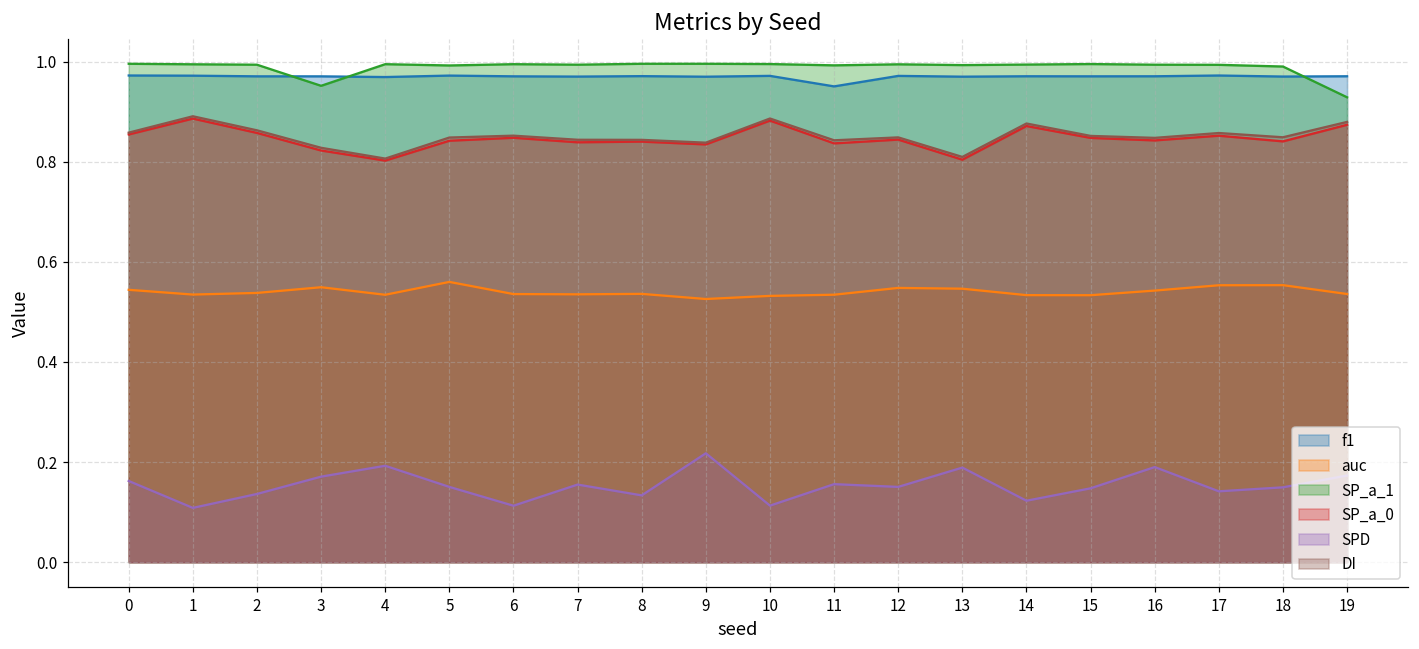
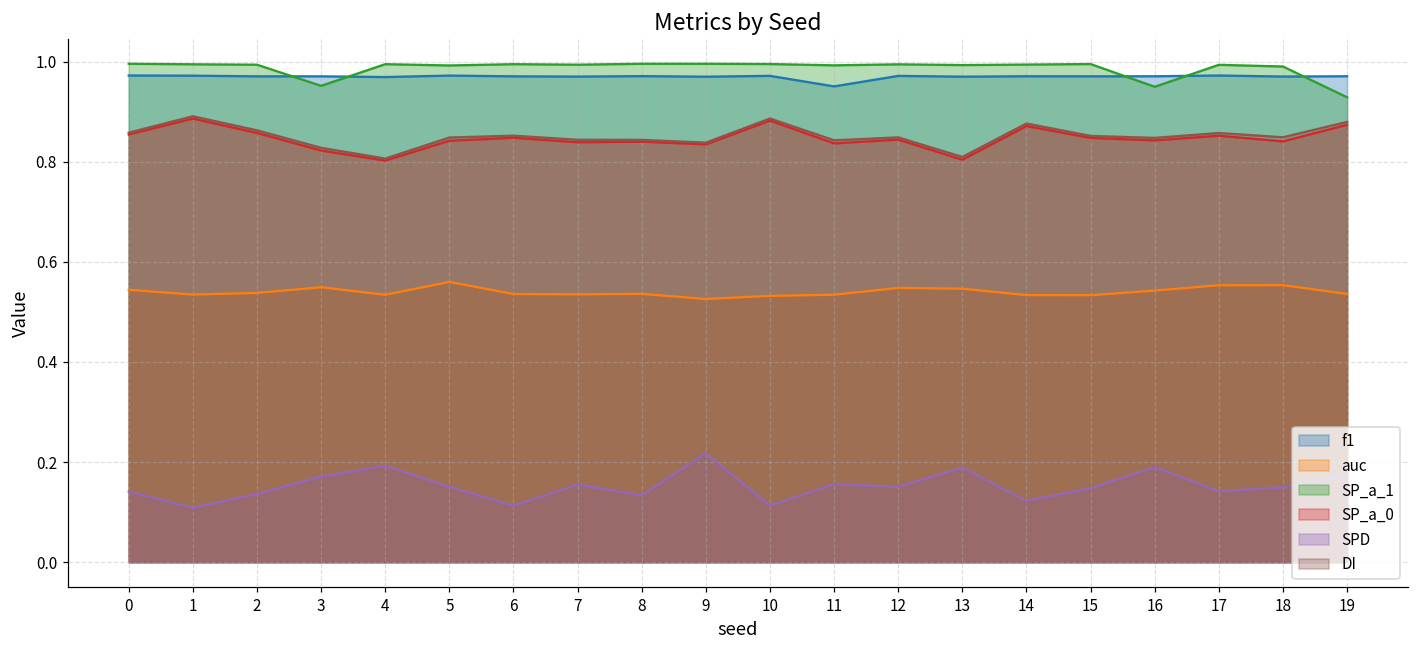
SPD, 0: 0.16 -> 0.14
SP_a_1, 16: 0.99 -> 0.95
